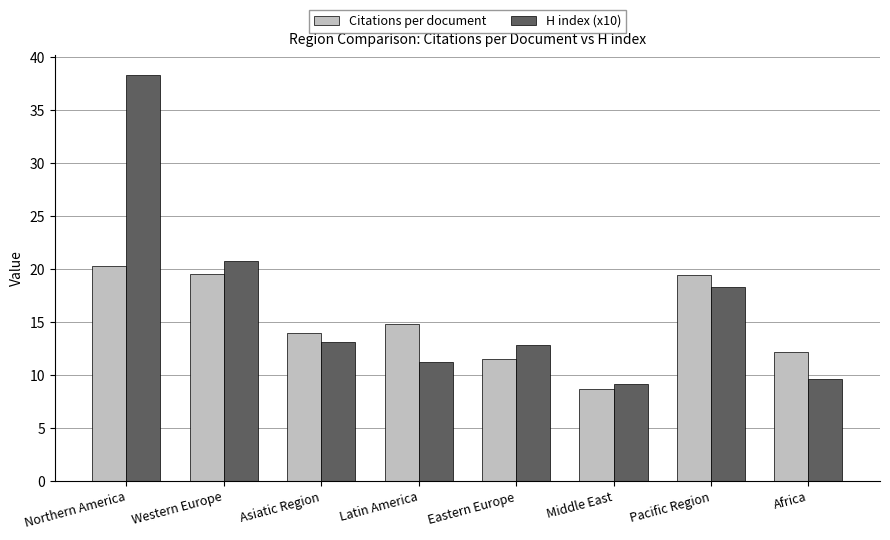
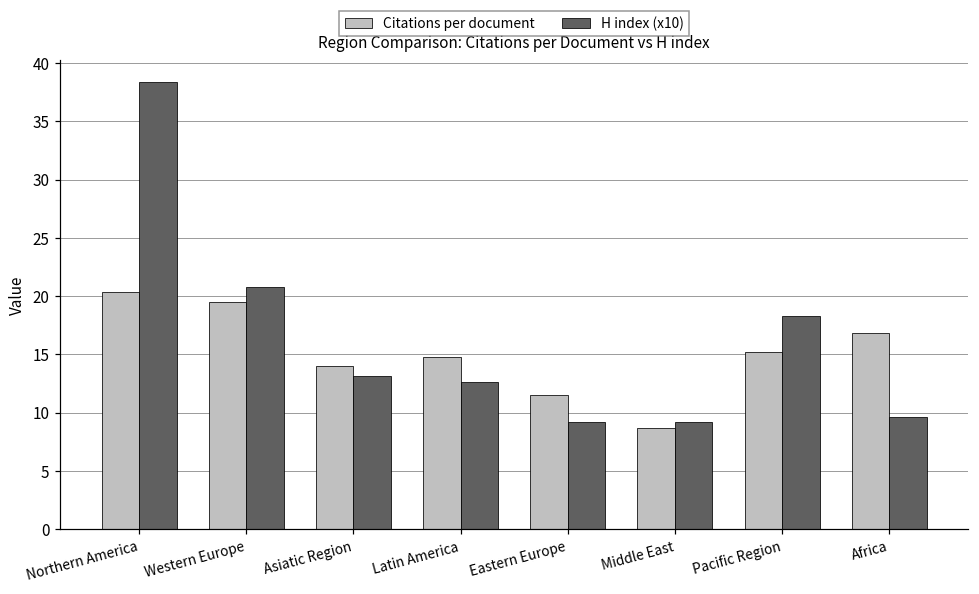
H index (x10), Latin America: 11.3 -> 12.6
H index (x10), Eastern Europe: 12.8 -> 9.2
Citations per document, Pacific Region: 19.5 -> 15.2
Citations per document, Africa: 12.2 -> 16.8
